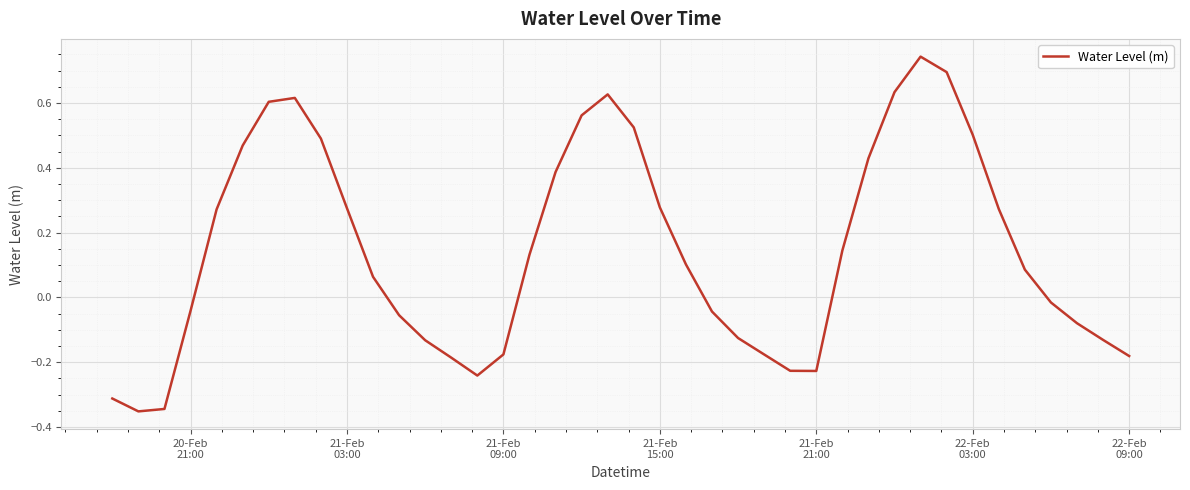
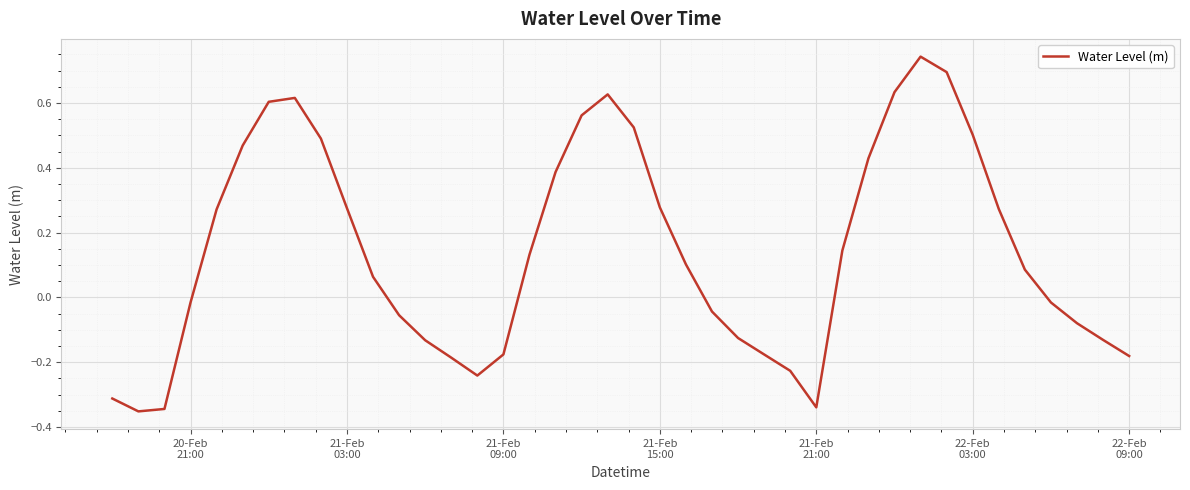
20-Feb 21:00: -0.04 -> -0.02
21-Feb 21:00: -0.23 -> -0.34
